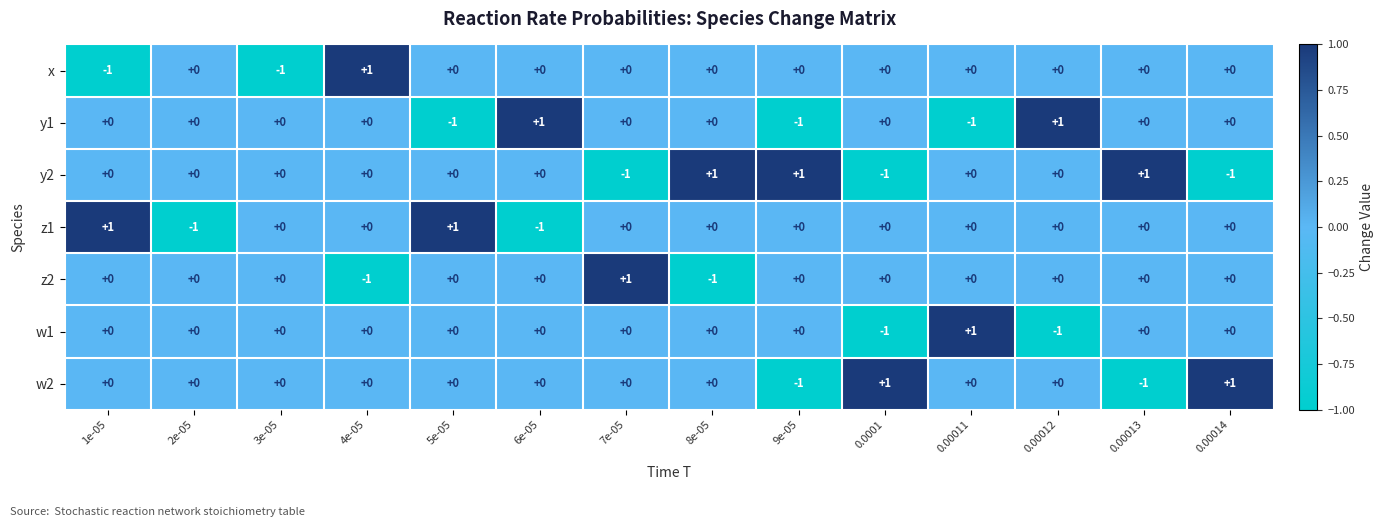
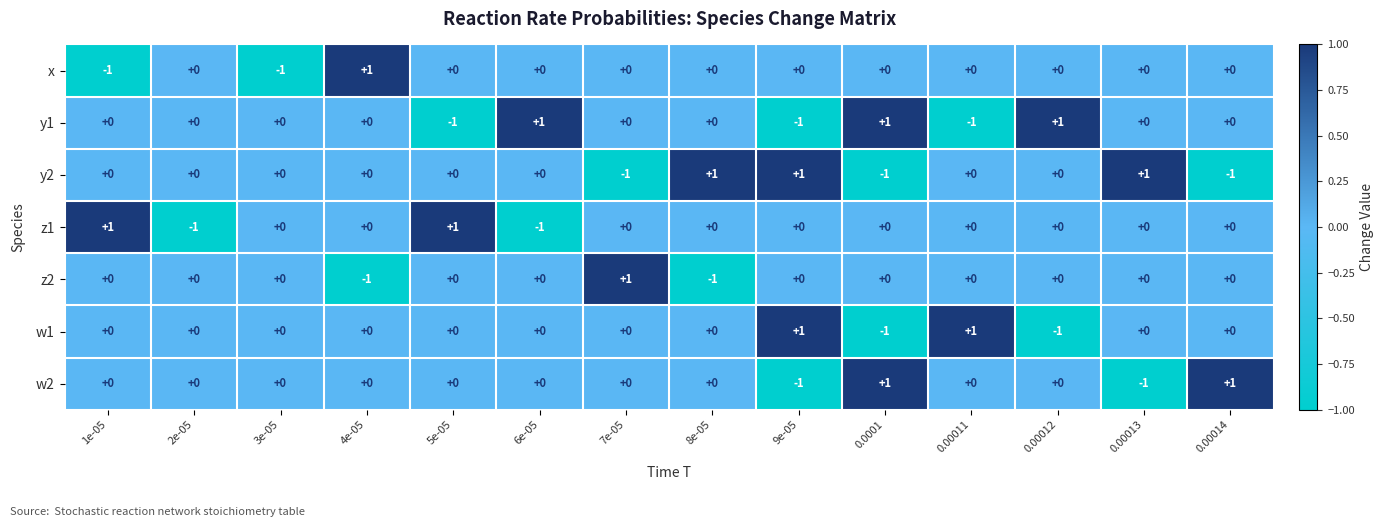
y1, 0.0001: +0 -> +1
w1, 9e-05: +0 -> +1
